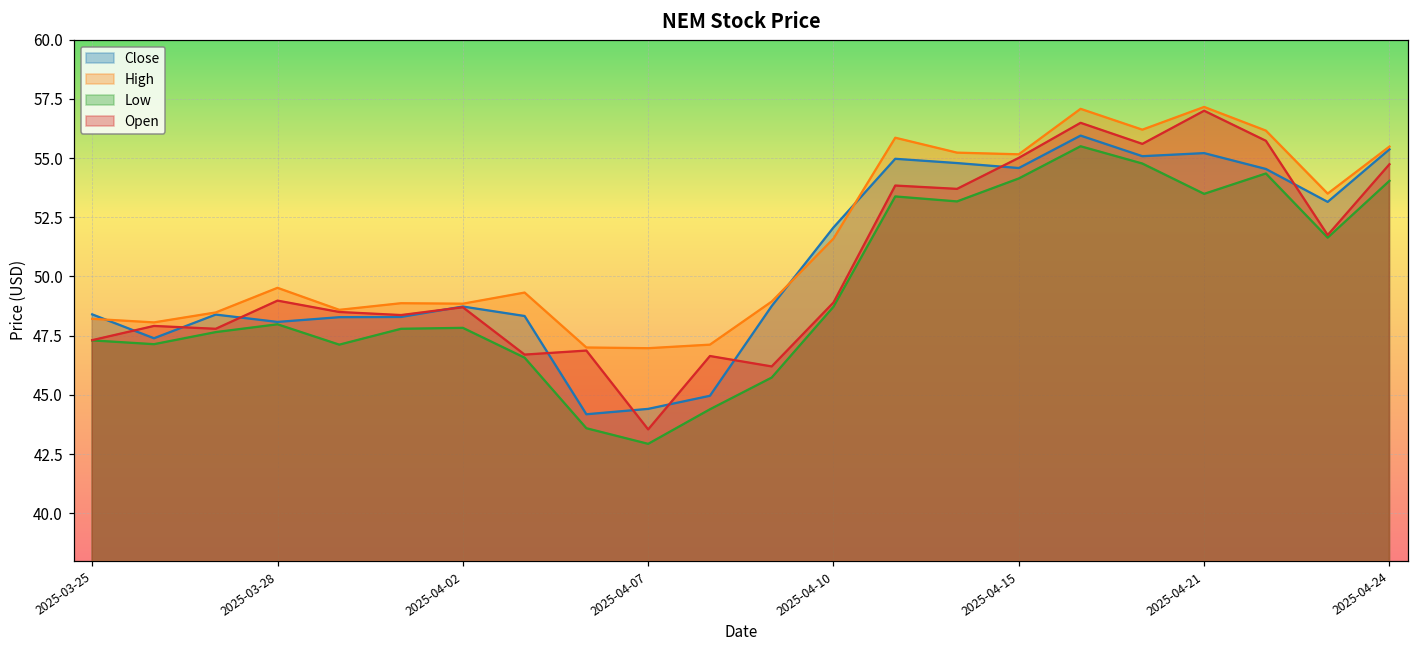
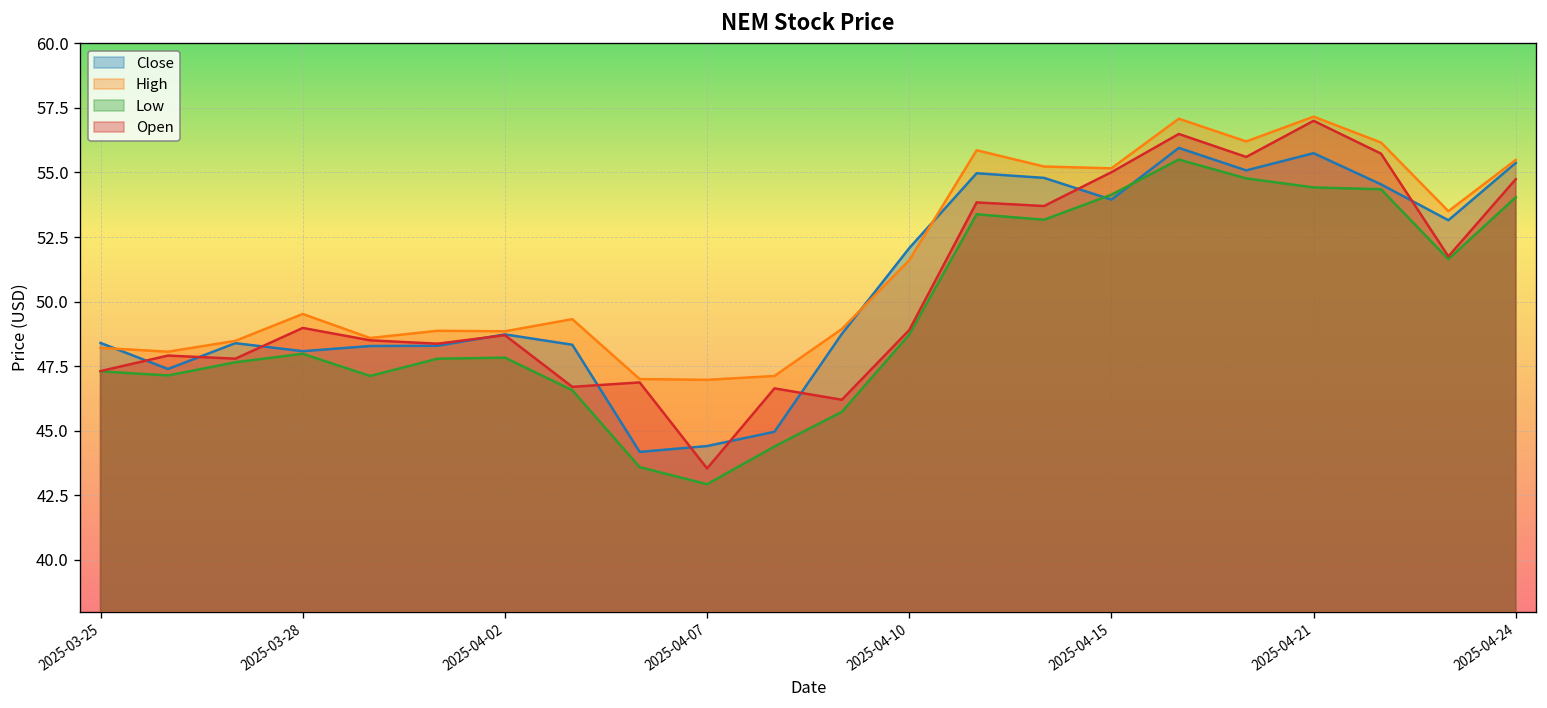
Close, 2025-04-15: 54.6 -> 53.9
Close, 2025-04-21: 55.2 -> 55.7
Low, 2025-04-21: 53.5 -> 54.4
